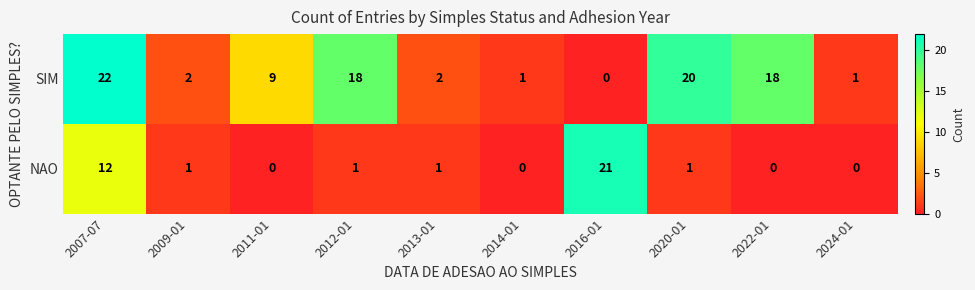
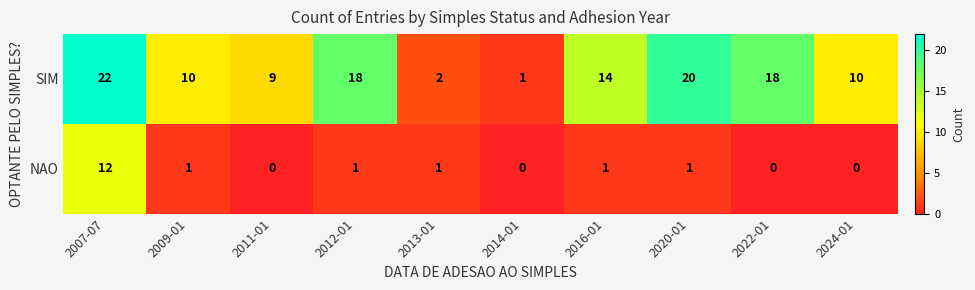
SIM, 2009-01: 2 -> 10
SIM, 2016-01: 0 -> 14
SIM, 2024-01: 1 -> 10
NAO, 2016-01: 21 -> 1
